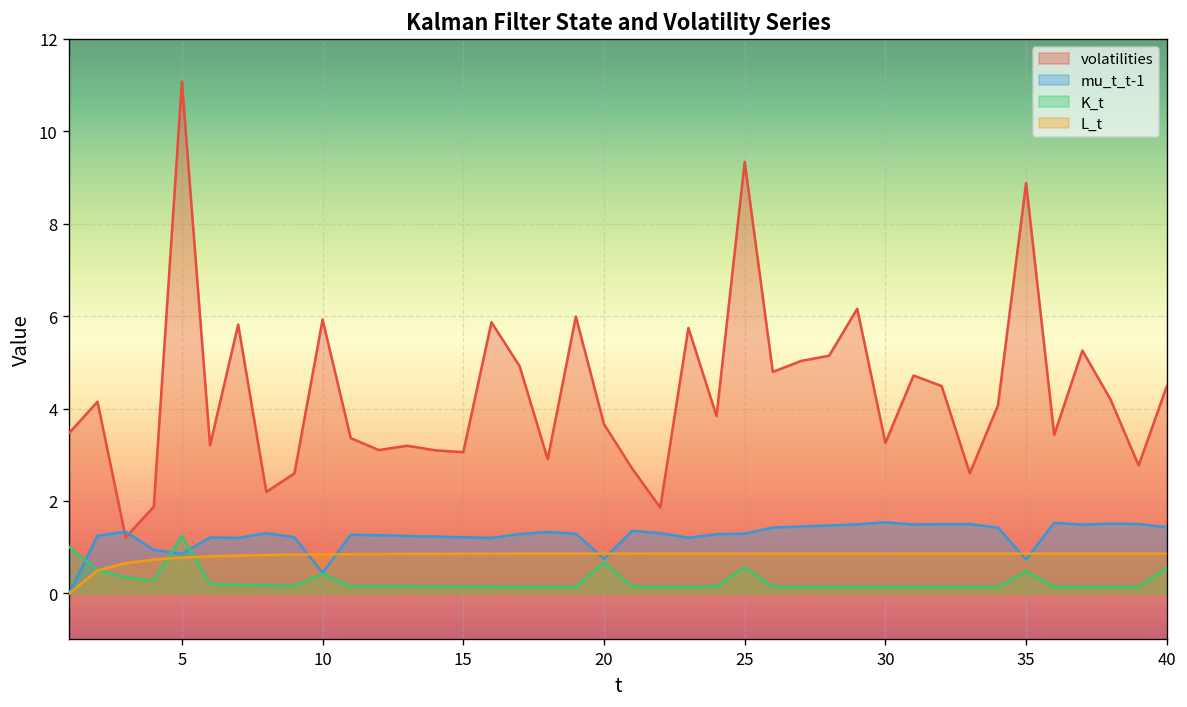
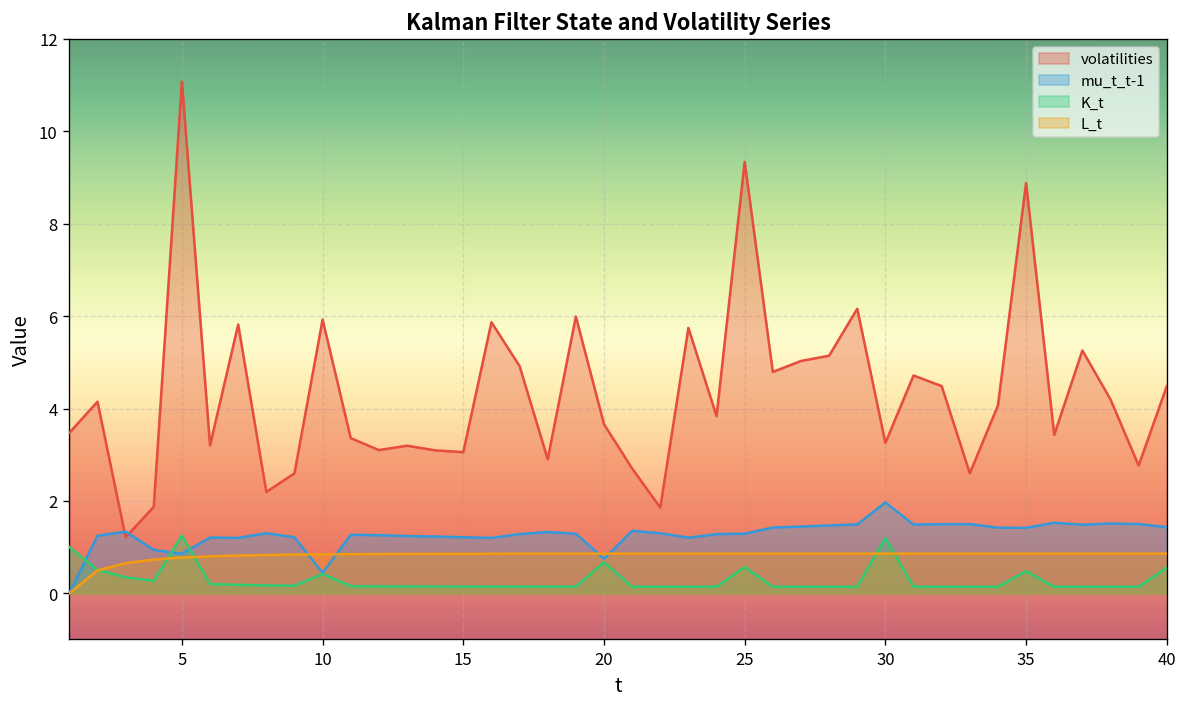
mu_t_t-1, 30: 1.5 -> 2.0
K_t, 30: 0.1 -> 1.2
mu_t_t-1, 35: 0.7 -> 1.4
